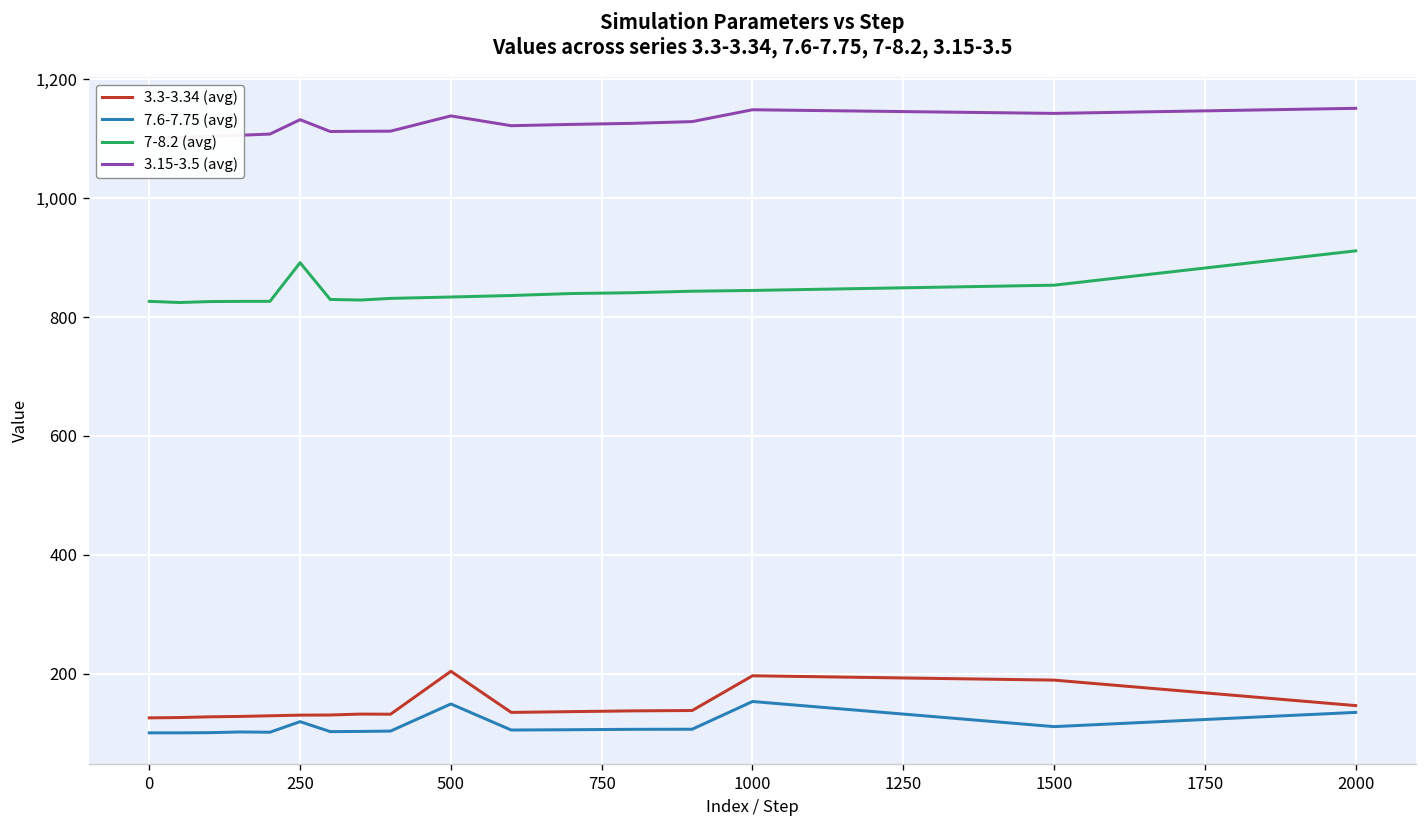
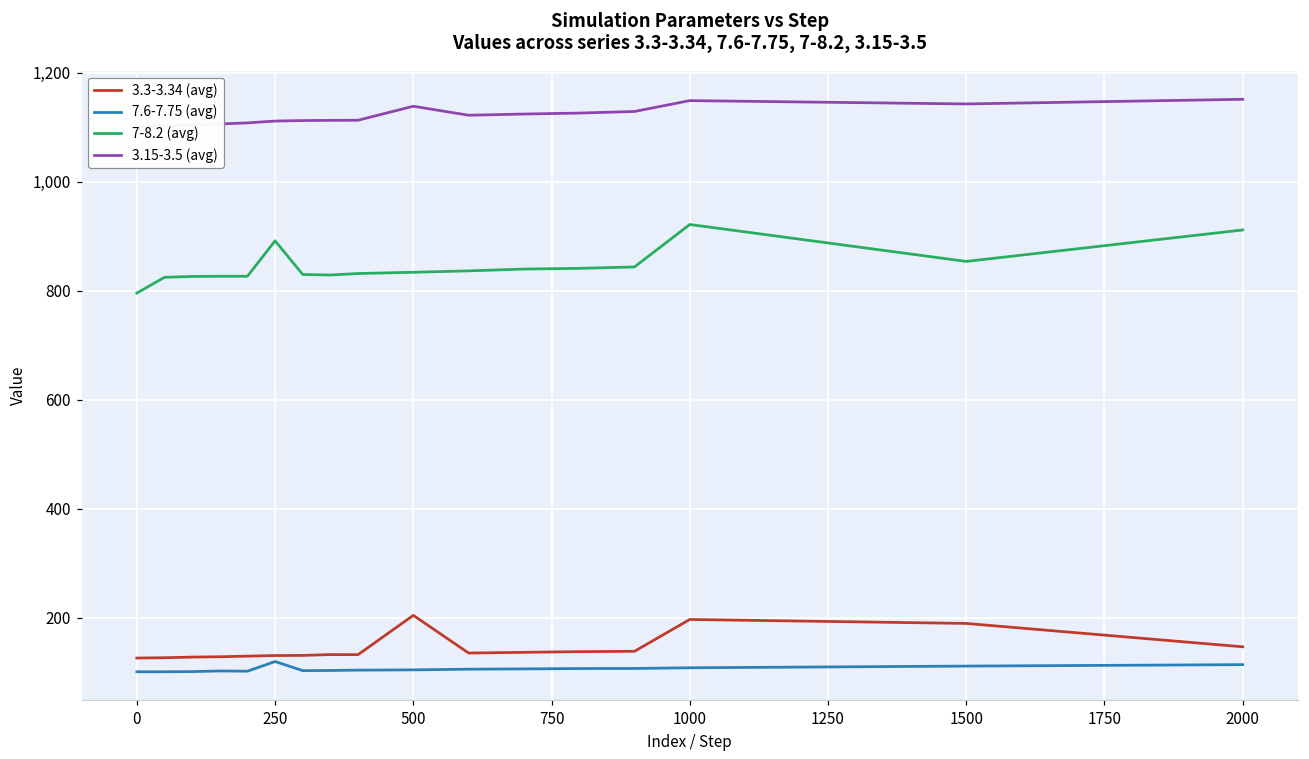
7-8.2 (avg), 0: 830 -> 800
3.15-3.5 (avg), 250: 1,130 -> 1,110
7.6-7.75 (avg), 500: 150 -> 100
7.6-7.75 (avg), 1000: 150 -> 110
7-8.2 (avg), 1000: 840 -> 920
7.6-7.75 (avg), 2000: 130 -> 110
